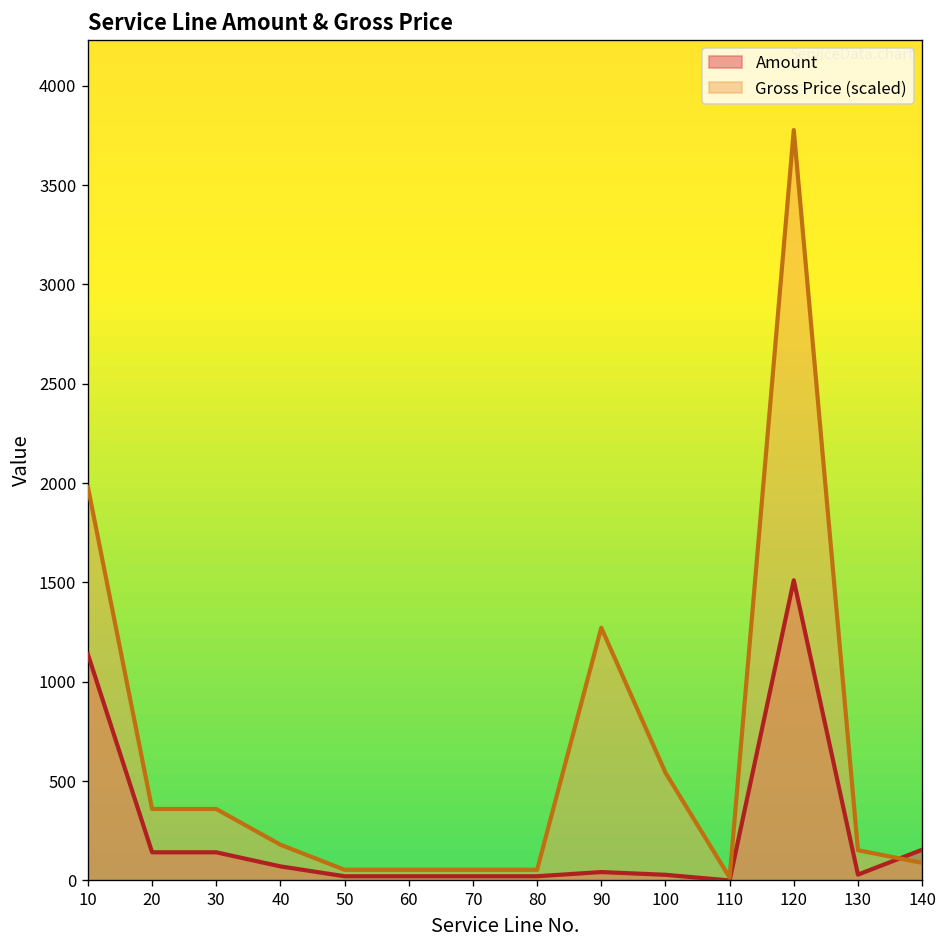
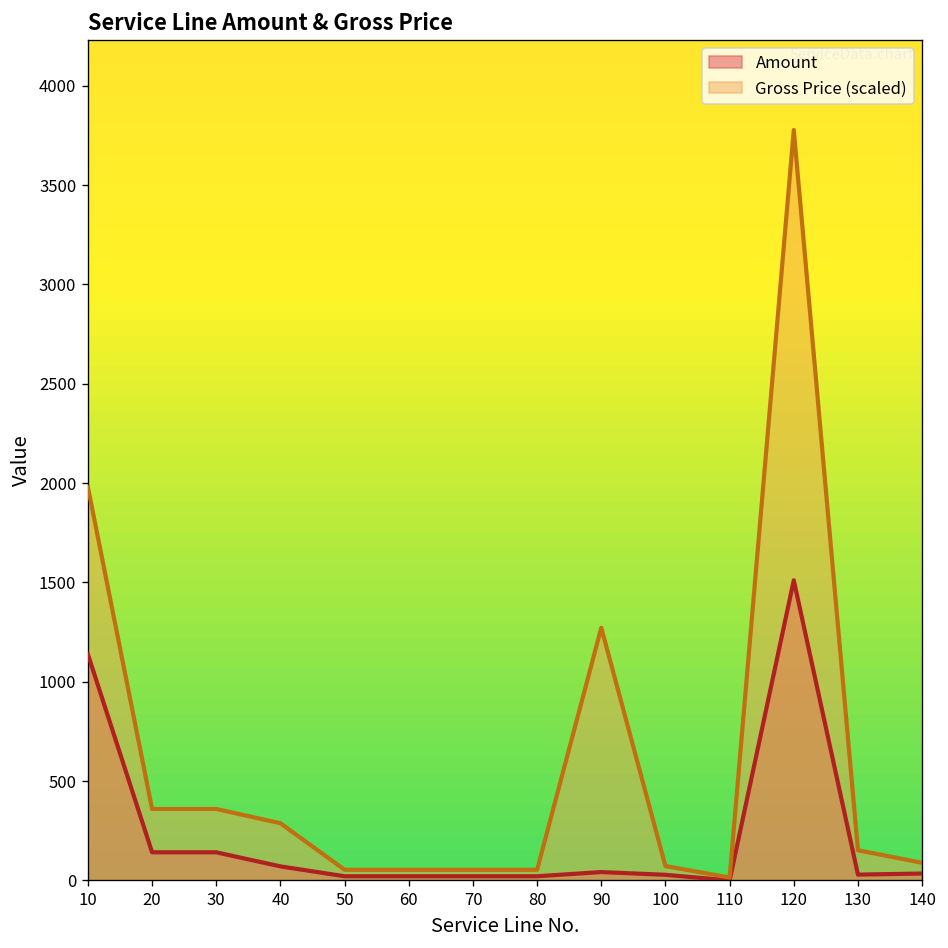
Gross Price (scaled), 40: 180 -> 290
Gross Price (scaled), 100: 540 -> 70
Amount, 140: 150 -> 30
